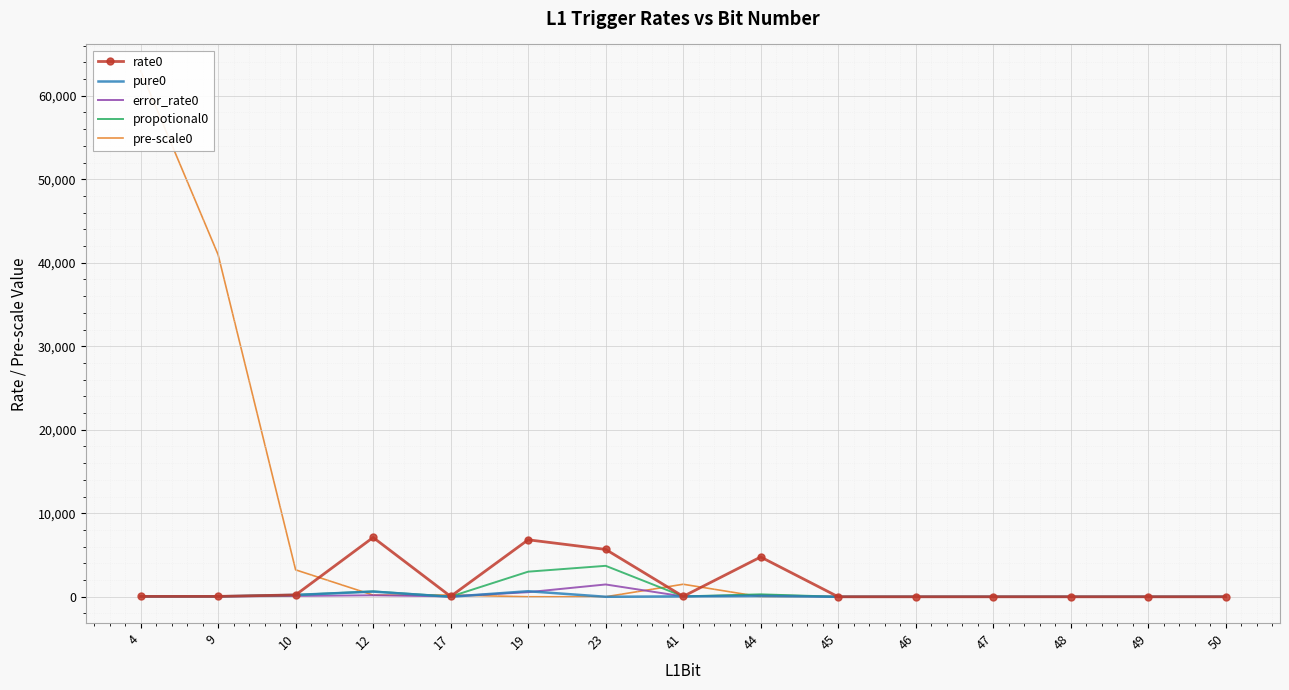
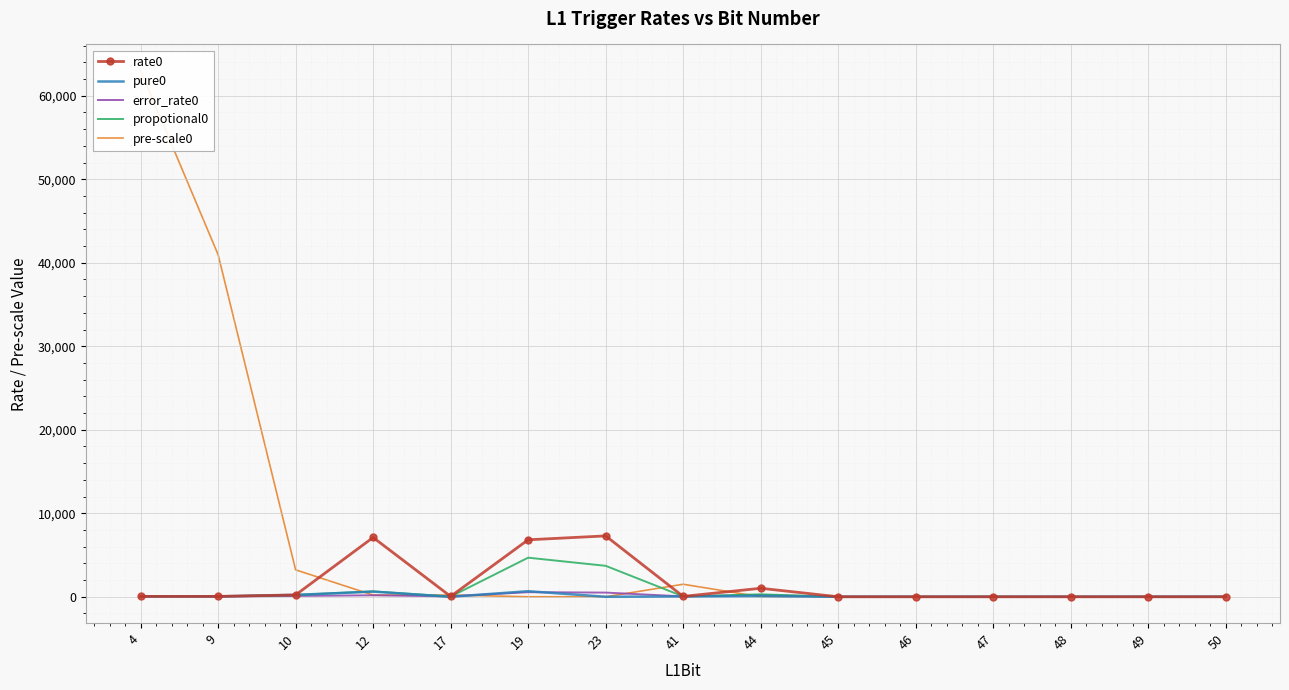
propotional0, 19: 3,000 -> 5,000
rate0, 23: 6,000 -> 7,000
error_rate0, 23: 1,500 -> 500
rate0, 44: 5,000 -> 1,000
